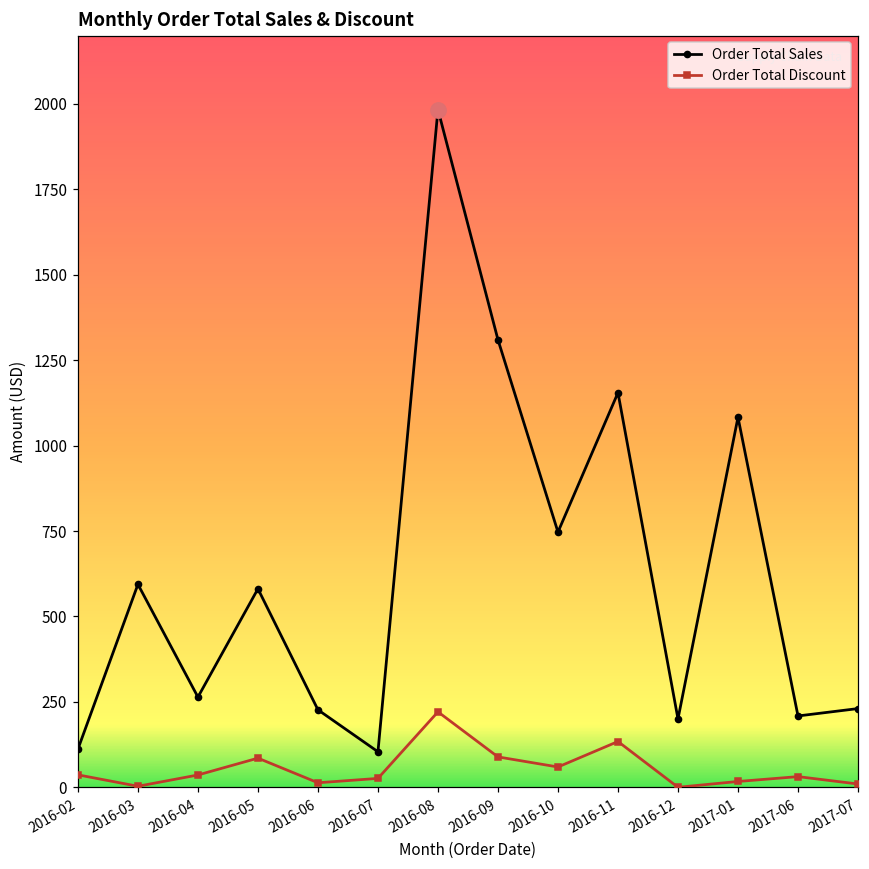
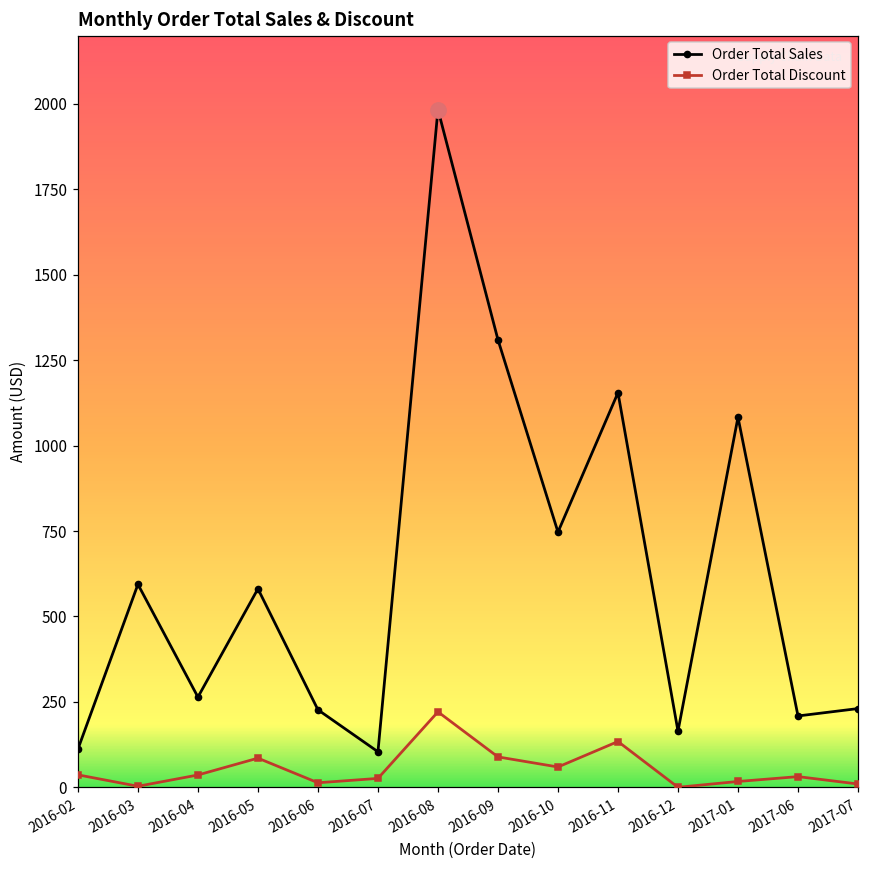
Order Total Sales, 2016-12: 200 -> 160
